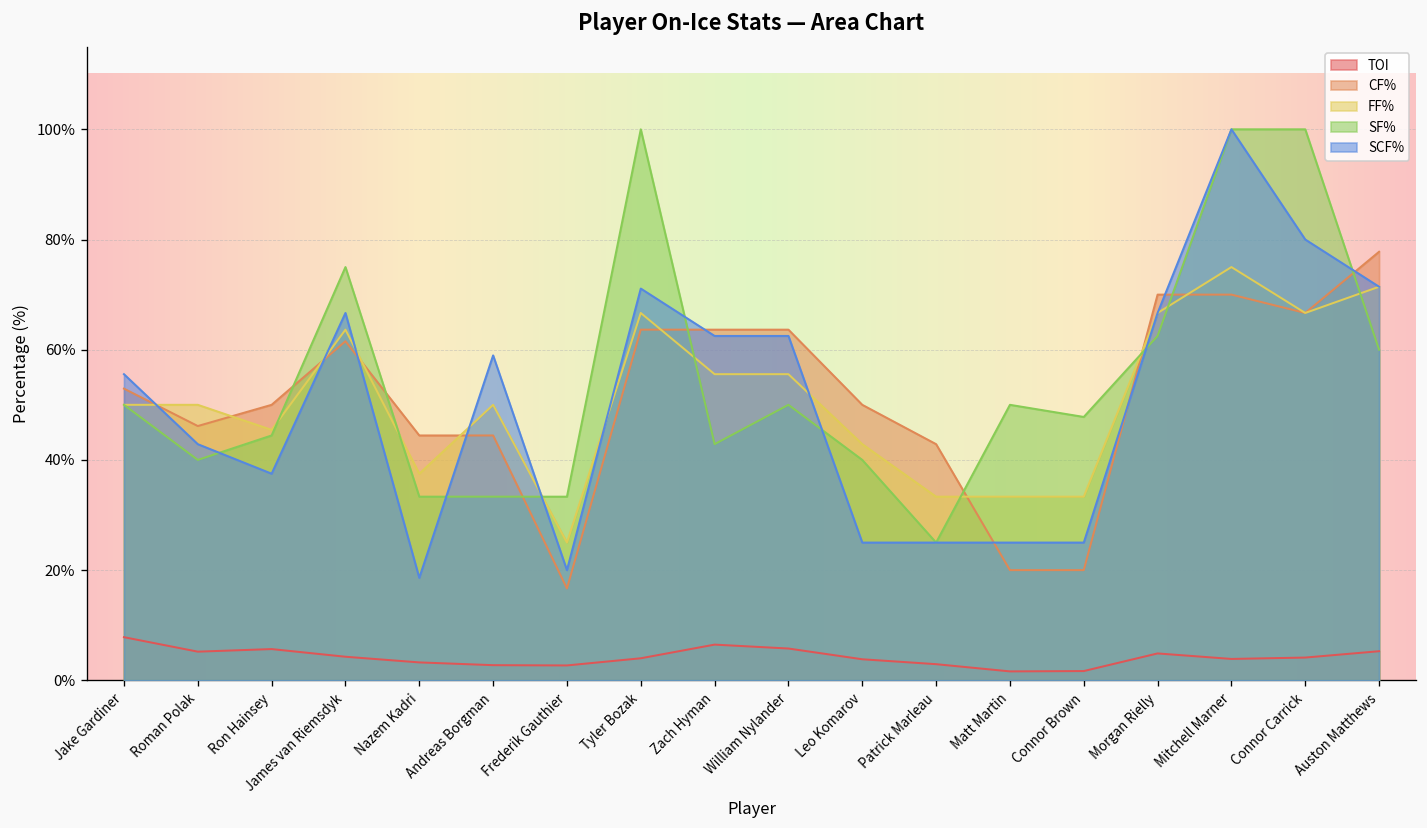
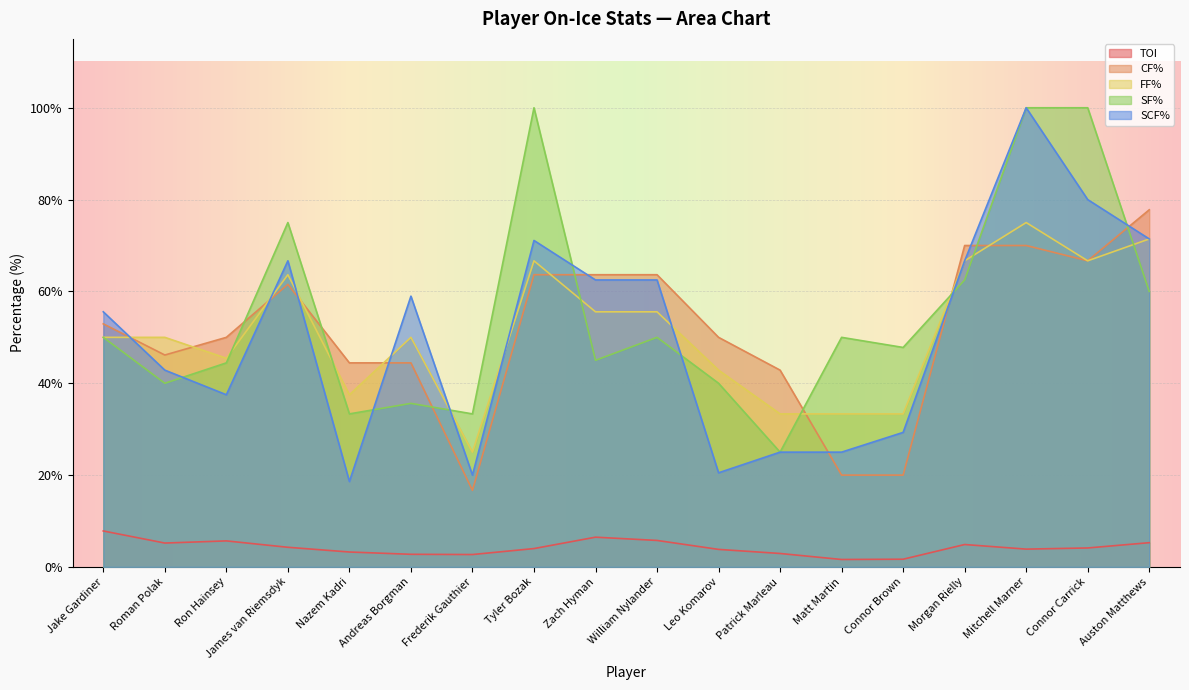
SF%, Andreas Borgman: 33% -> 36%
SF%, Zach Hyman: 43% -> 45%
SCF%, Leo Komarov: 25% -> 21%
SCF%, Connor Brown: 25% -> 29%
